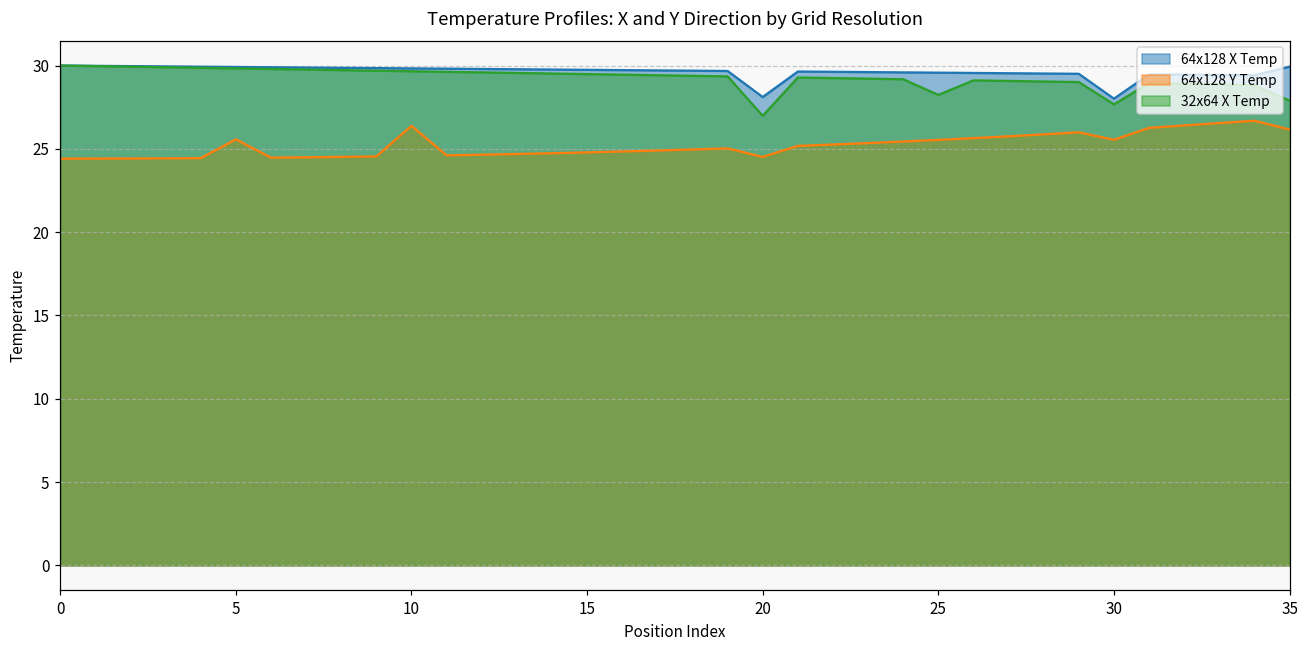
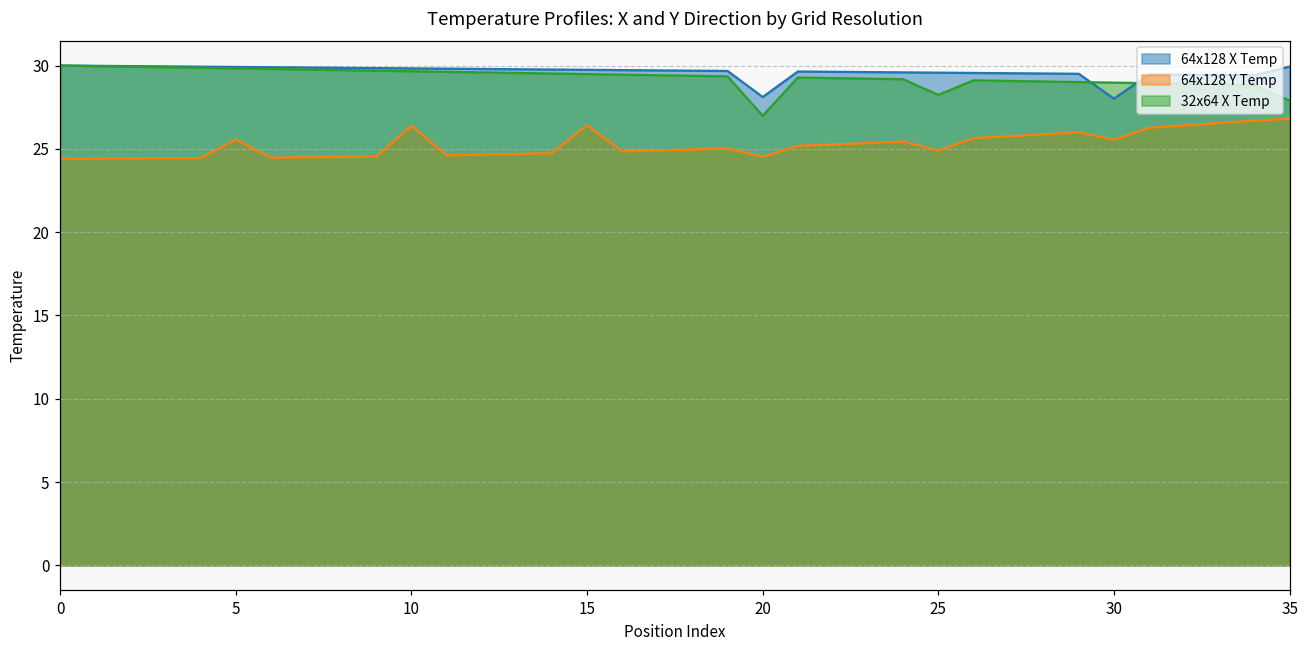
64x128 Y Temp, 15: 24.8 -> 26.4
64x128 Y Temp, 25: 25.5 -> 24.9
32x64 X Temp, 30: 27.7 -> 29.0
64x128 Y Temp, 35: 26.2 -> 26.8
